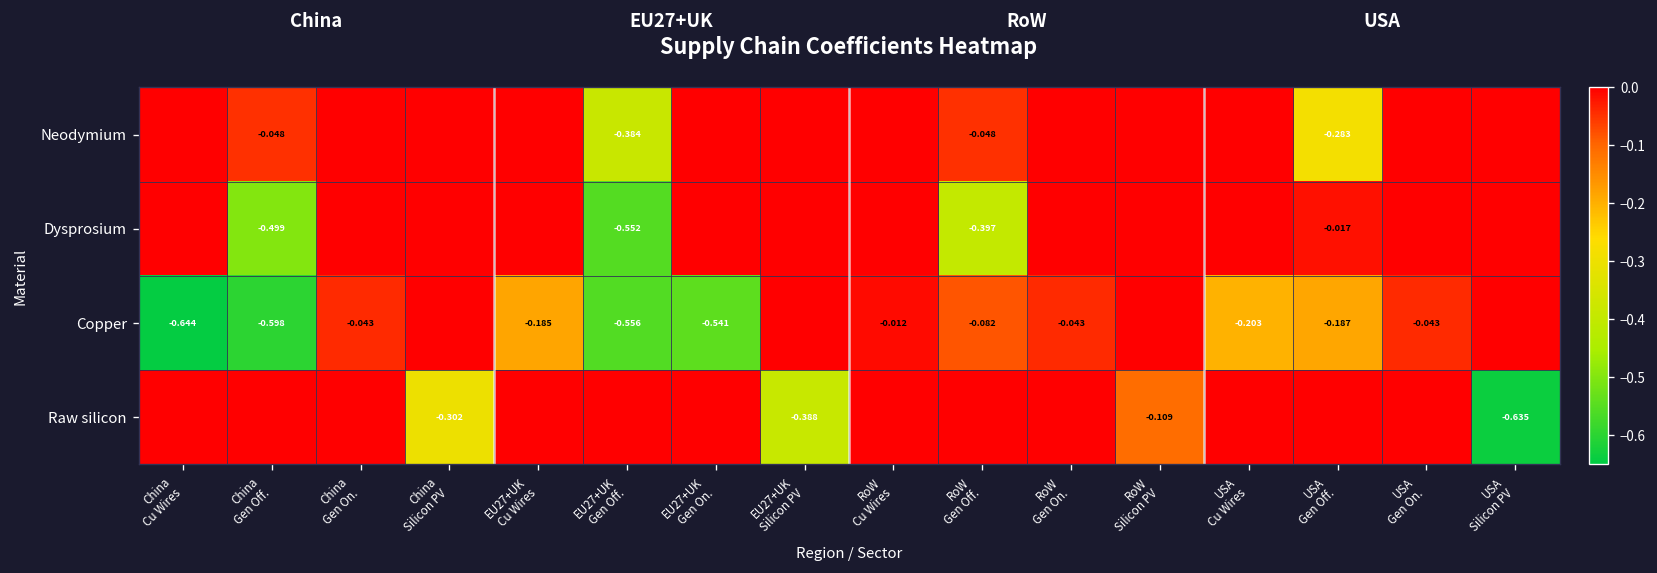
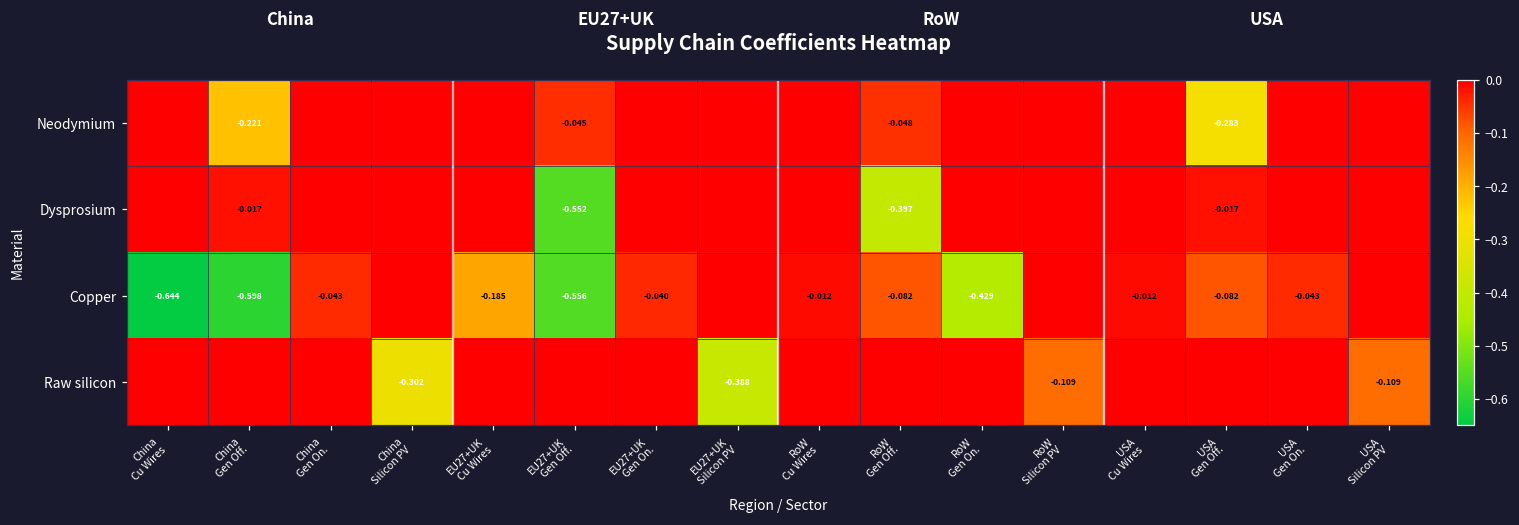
Neodymium, China Gen Off.: -0.048 -> -0.221
Neodymium, EU27+UK Gen Off.: -0.384 -> -0.045
Dysprosium, China Gen Off.: -0.499 -> -0.017
Copper, EU27+UK Gen On.: -0.541 -> -0.040
Copper, RoW Gen On.: -0.043 -> -0.429
Copper, USA Cu Wires: -0.203 -> -0.012
Copper, USA Gen Off.: -0.187 -> -0.082
Raw silicon, USA Silicon PV: -0.635 -> -0.109
